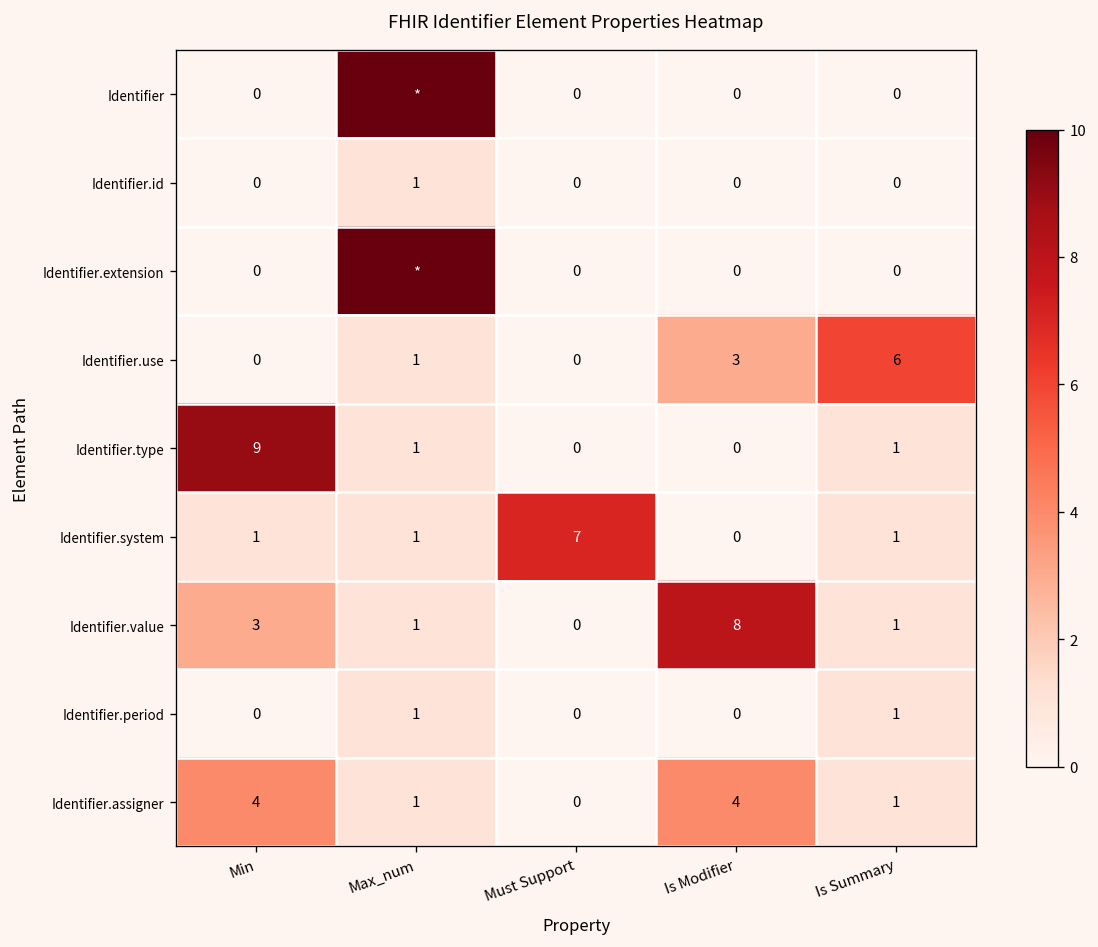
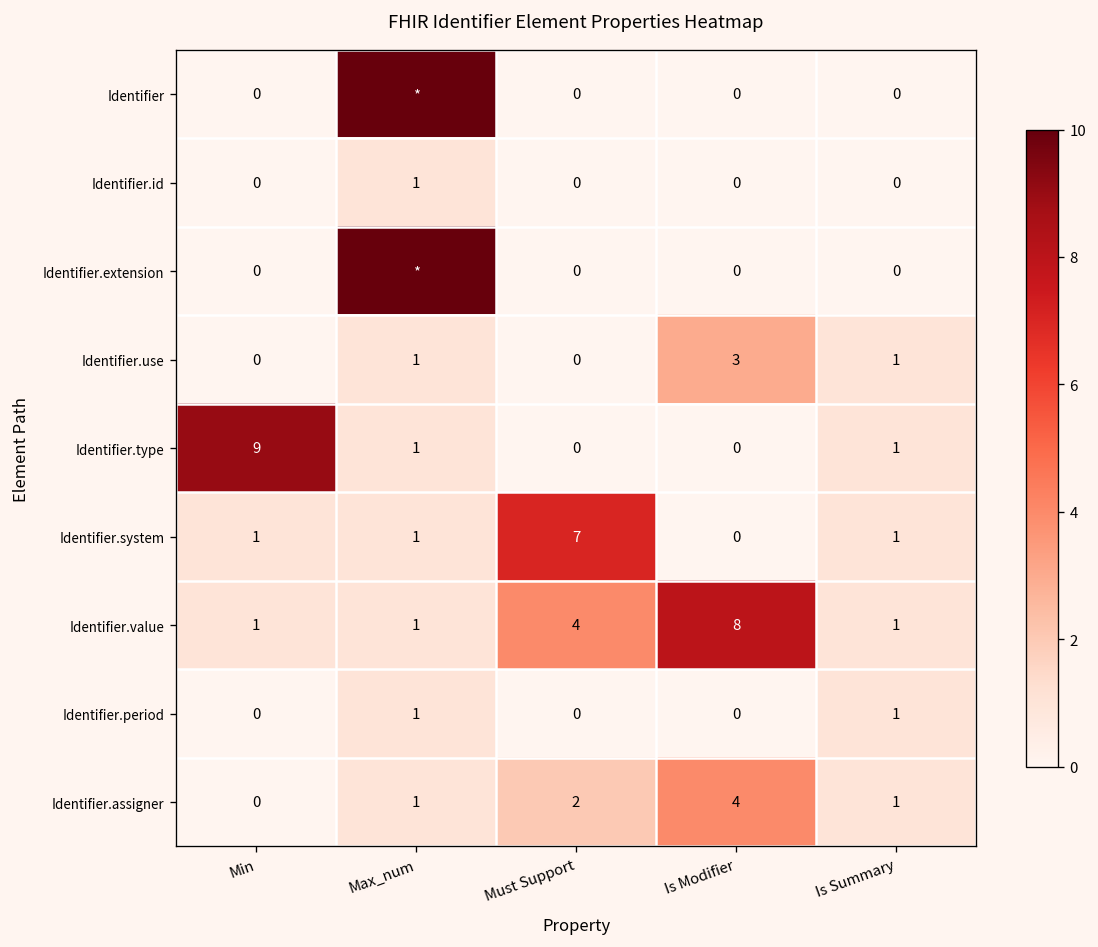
Identifier.use, Is Summary: 6 -> 1
Identifier.value, Min: 3 -> 1
Identifier.value, Must Support: 0 -> 4
Identifier.assigner, Min: 4 -> 0
Identifier.assigner, Must Support: 0 -> 2
